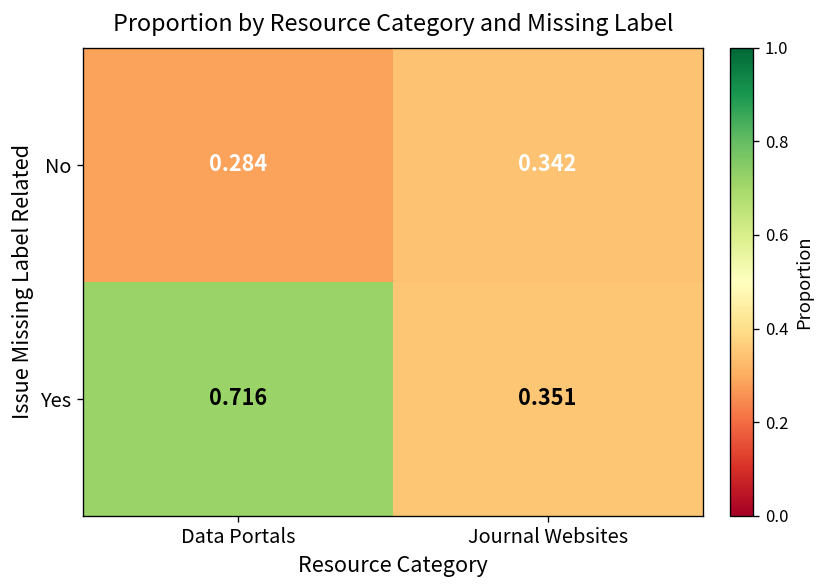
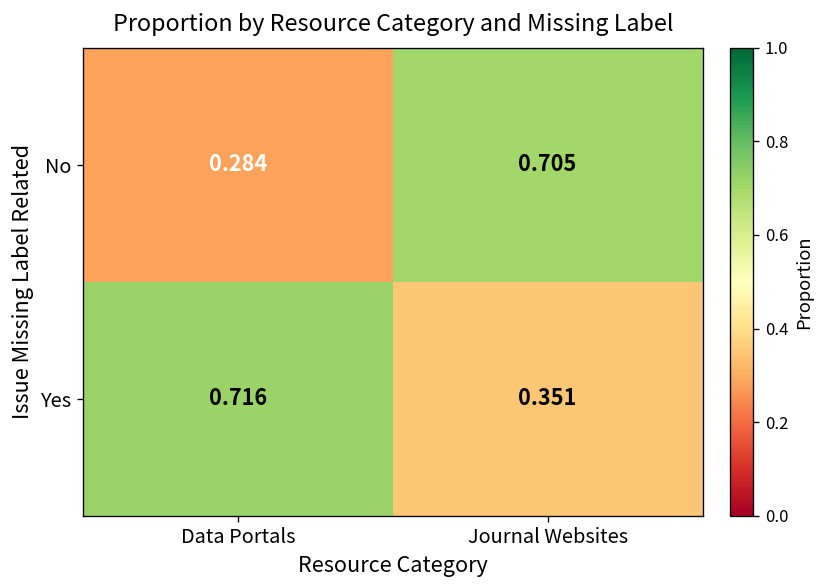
No, Journal Websites: 0.342 -> 0.705
